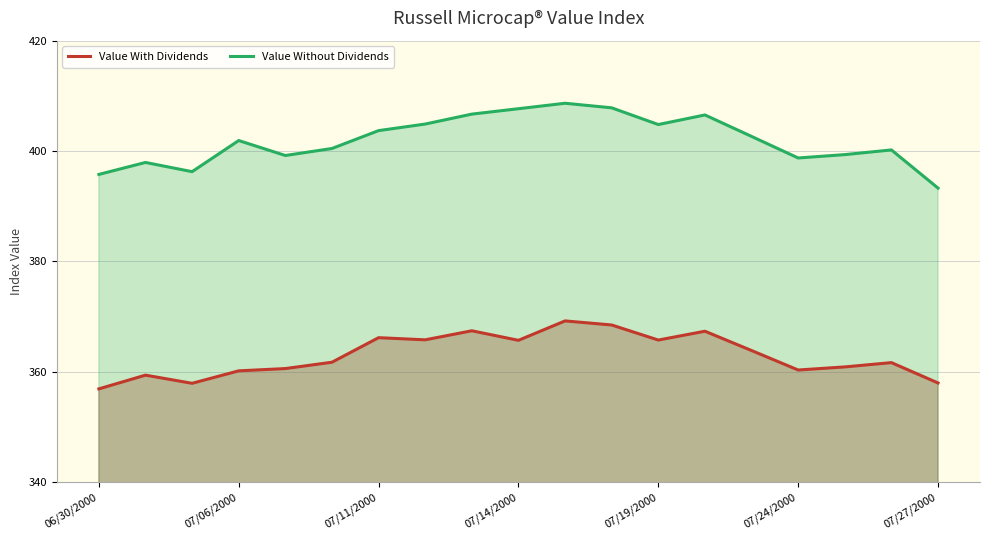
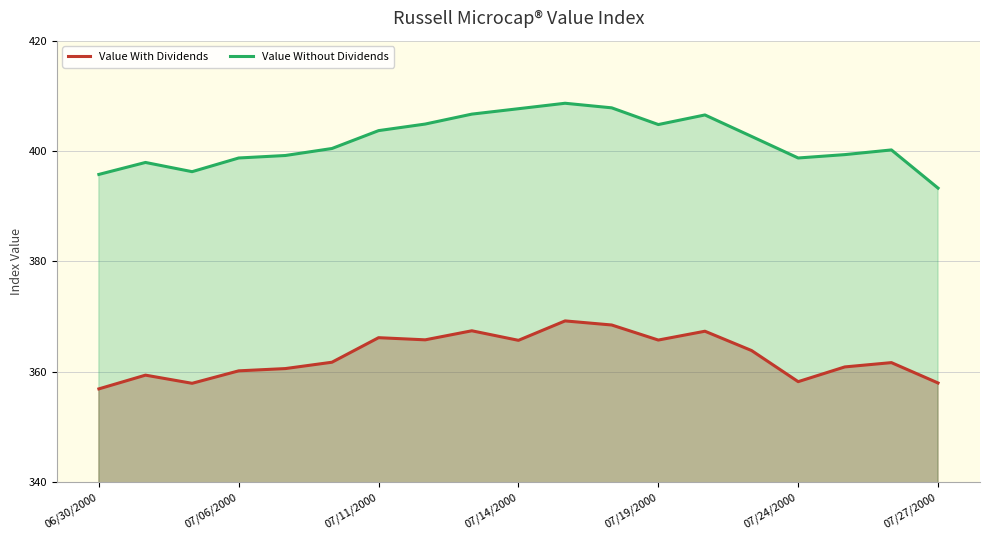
Value Without Dividends, 07/06/2000: 402 -> 399
Value With Dividends, 07/24/2000: 360 -> 358
